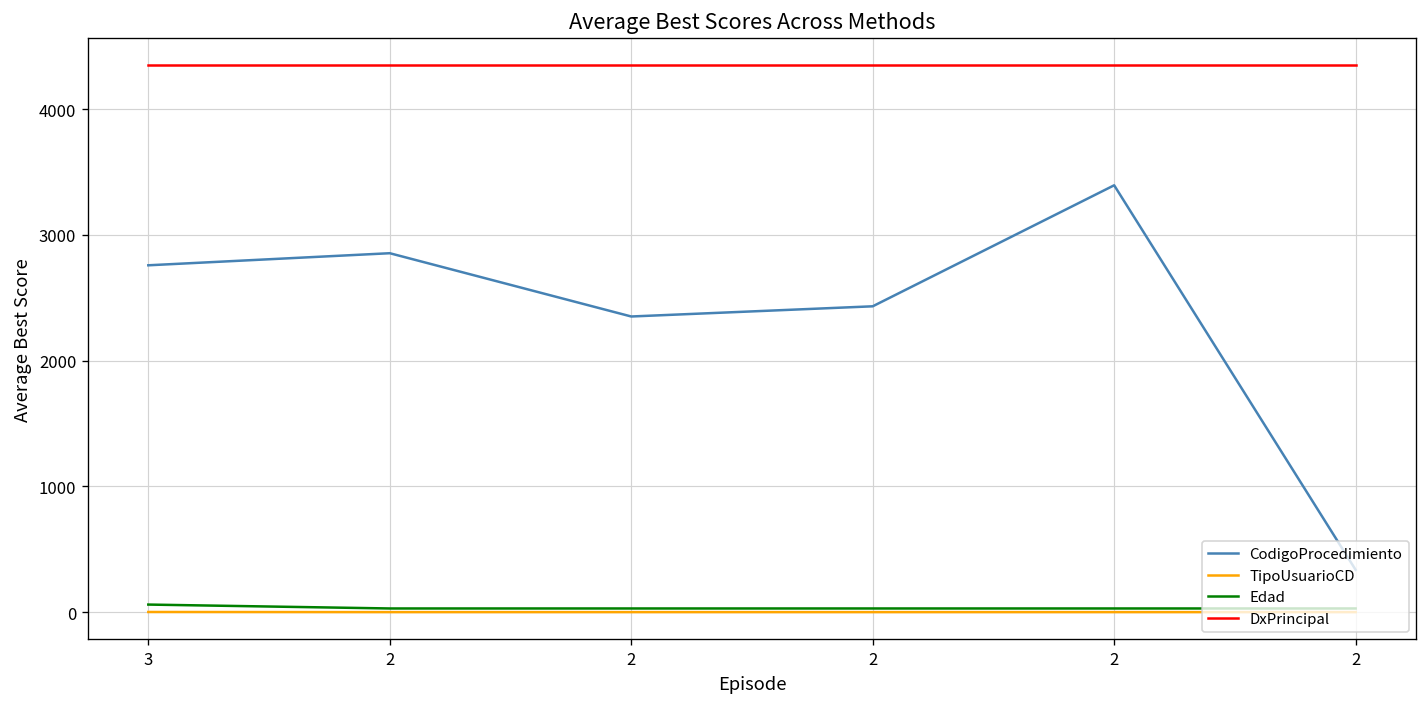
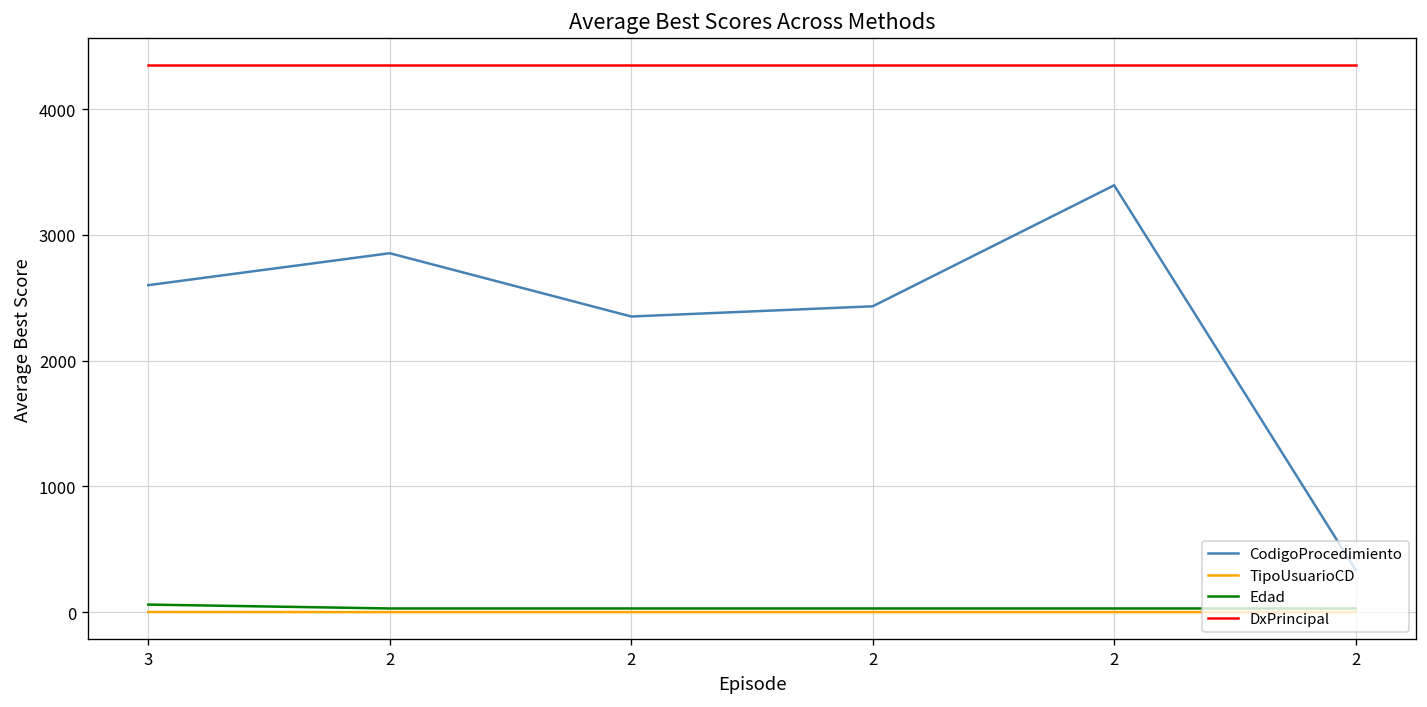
CodigoProcedimiento, 3: 2760 -> 2600
